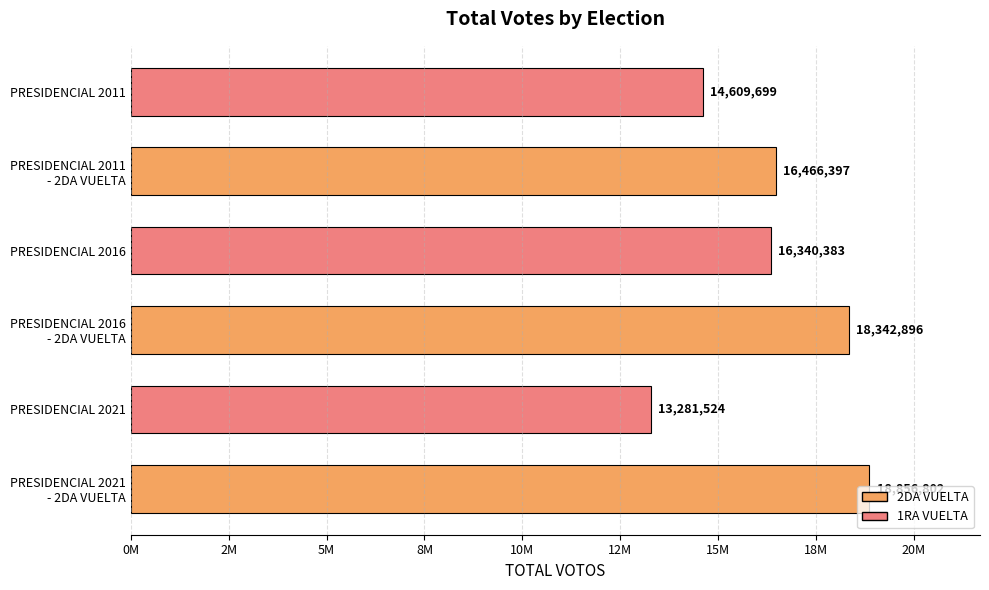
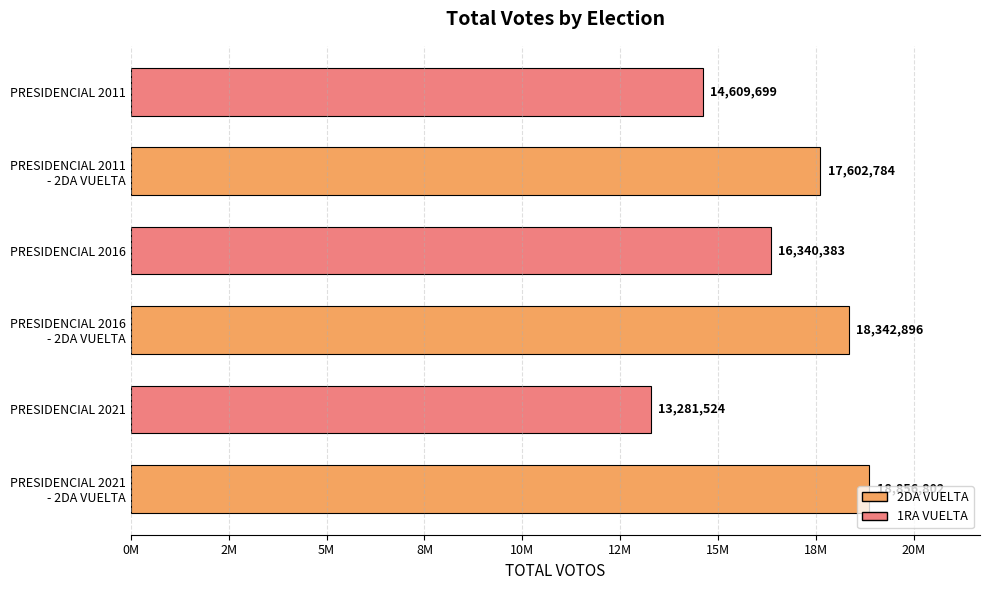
PRESIDENCIAL 2011 - 2DA VUELTA: 16,466,397 -> 17,602,784
